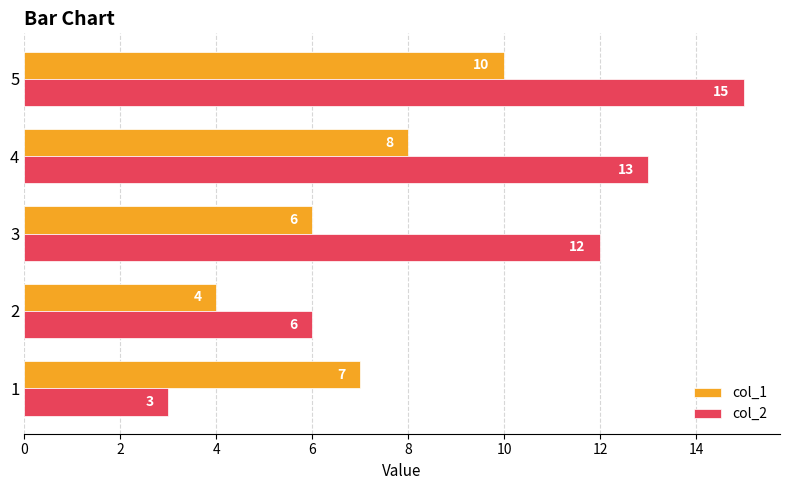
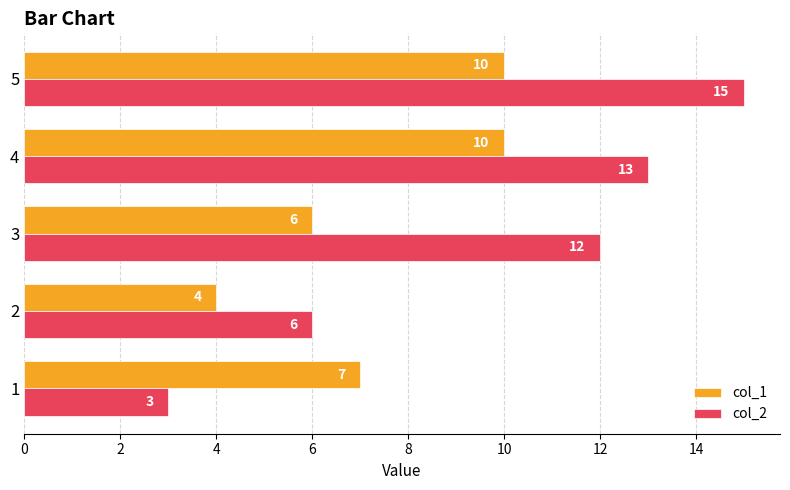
col_1, 4: 8 -> 10
